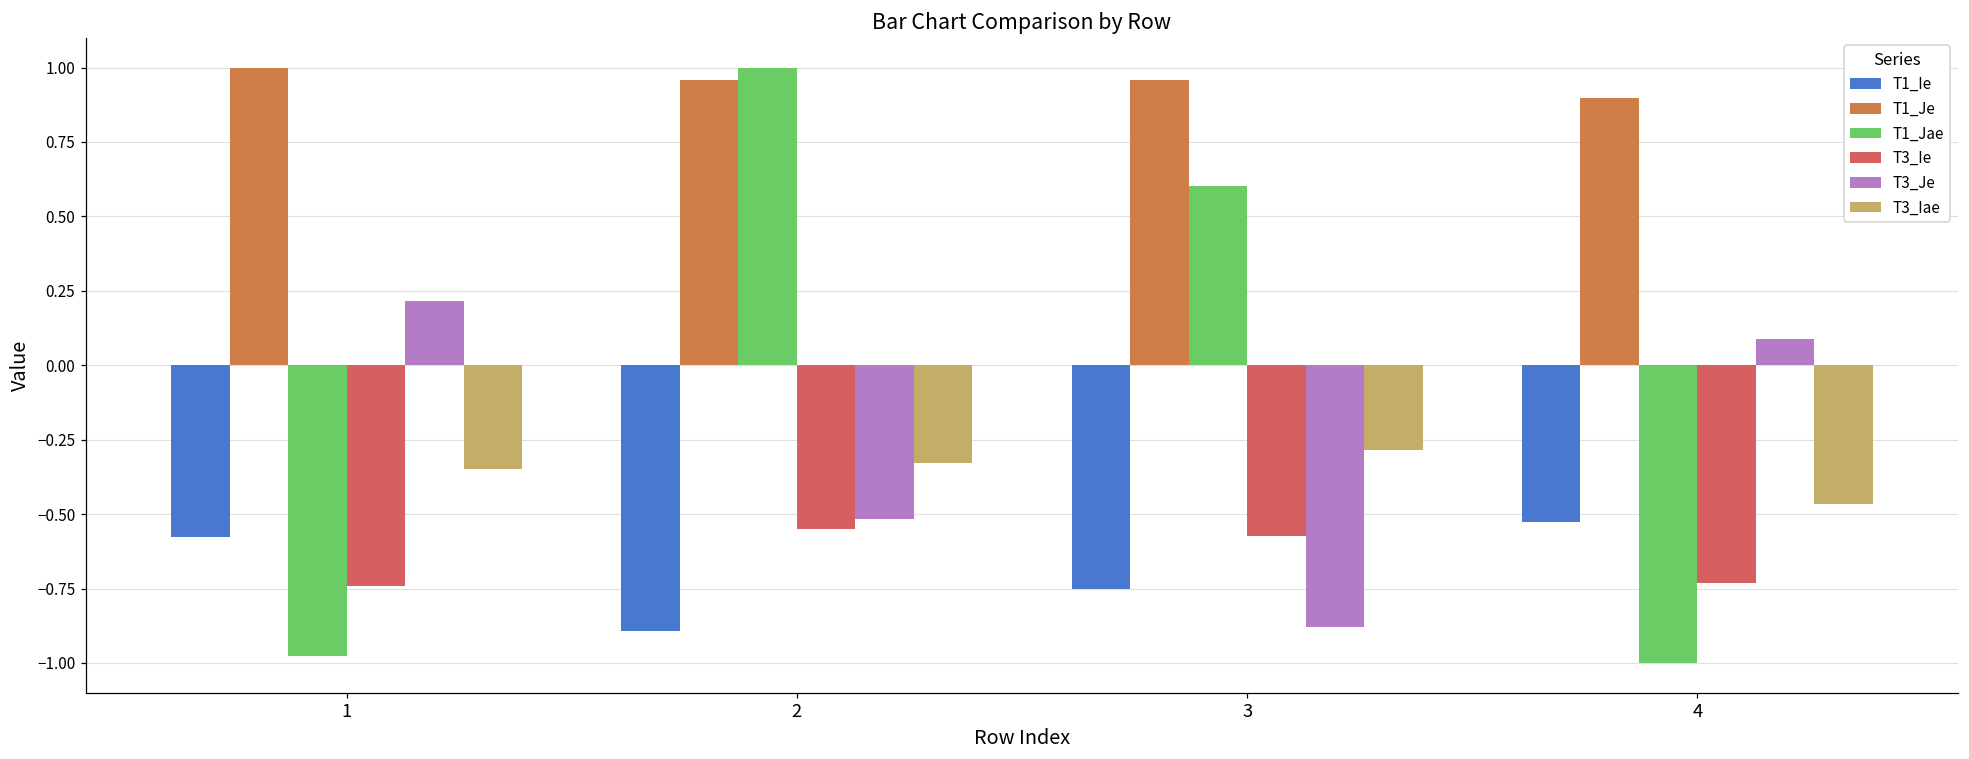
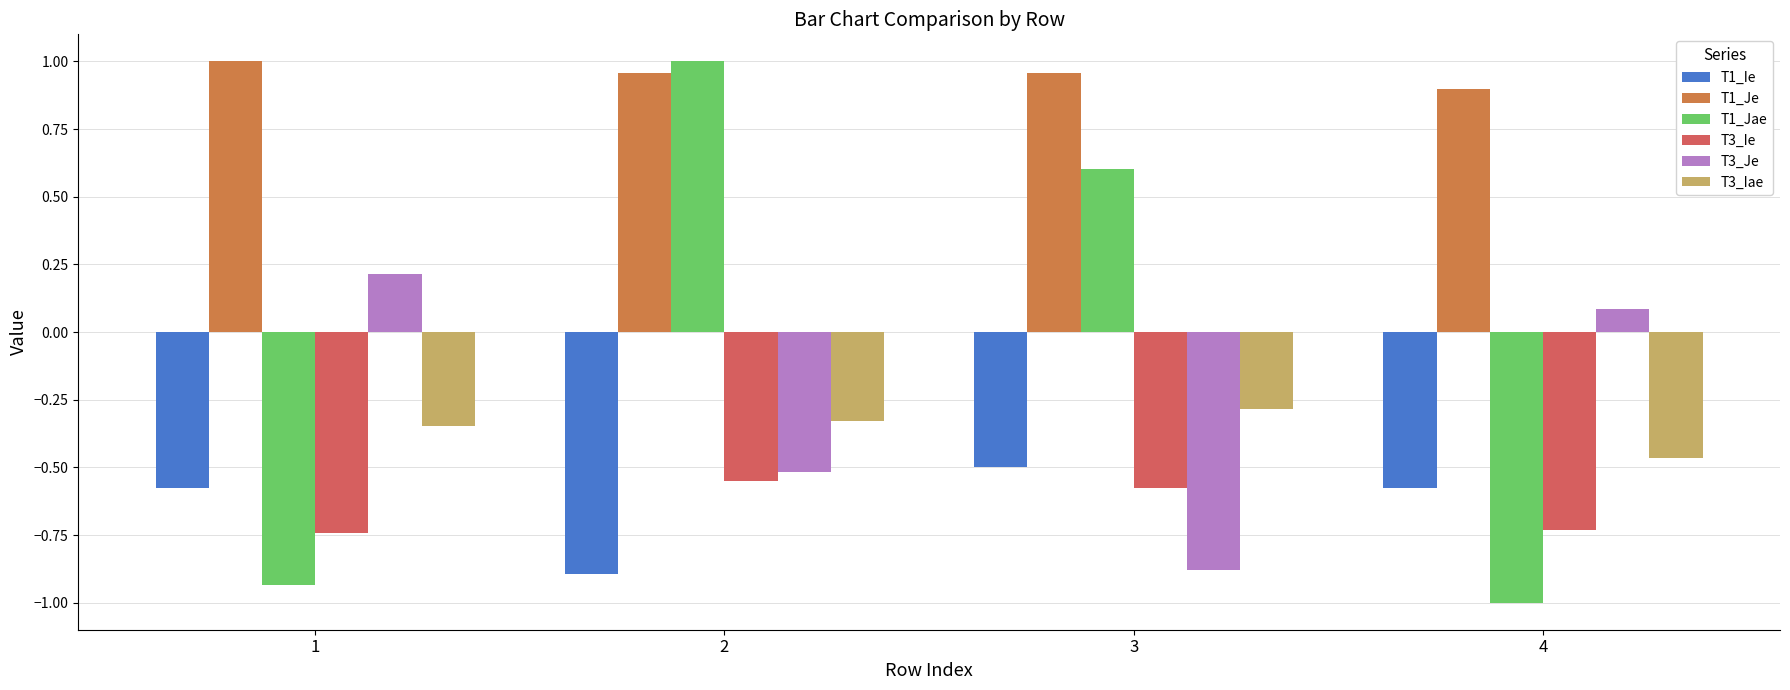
T1_Jae, 1: -0.98 -> -0.93
T1_Ie, 3: -0.75 -> -0.50
T1_Ie, 4: -0.53 -> -0.58
